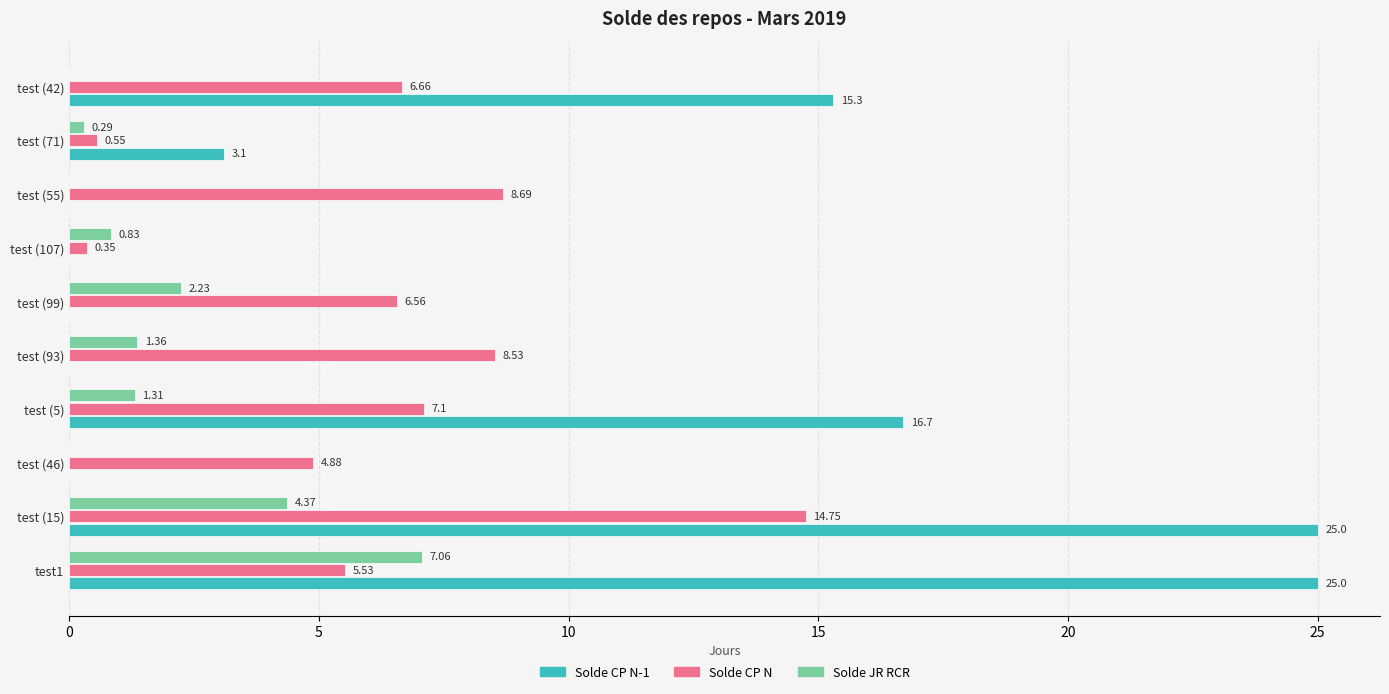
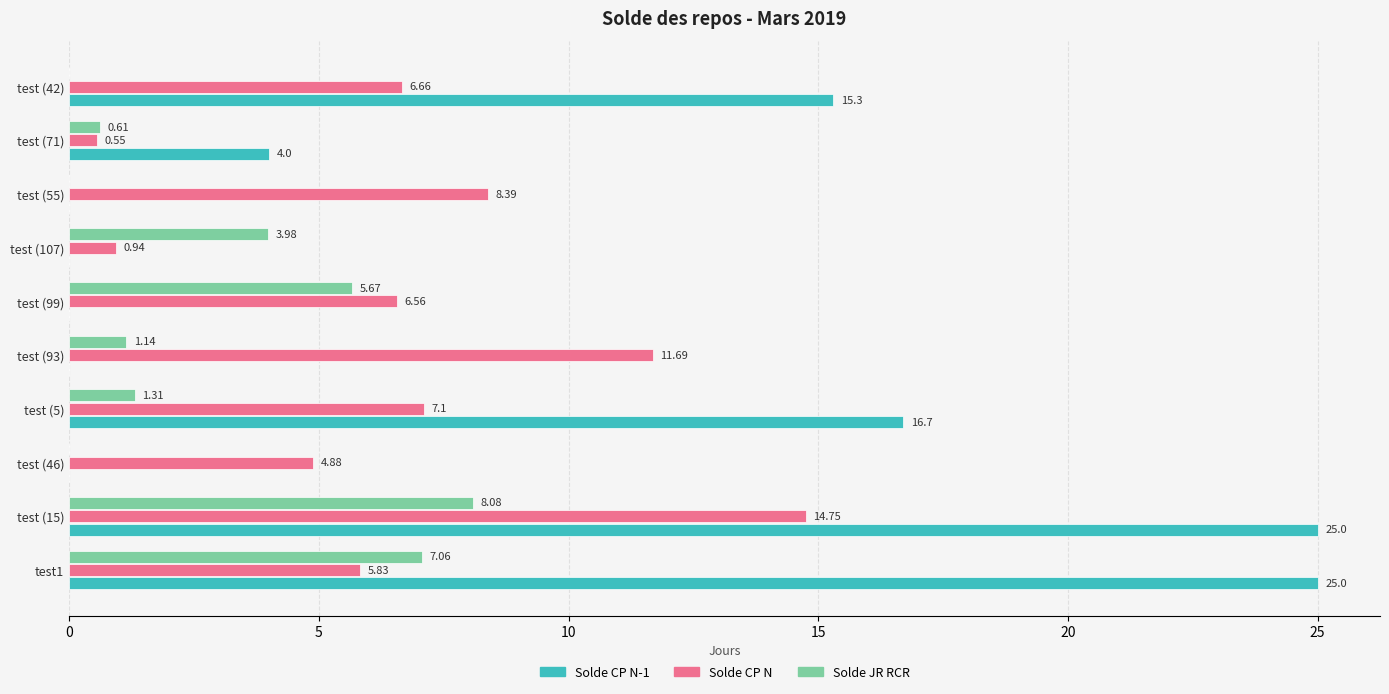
Solde JR RCR, test (71): 0.29 -> 0.61
Solde CP N-1, test (71): 3.1 -> 4.0
Solde CP N, test (55): 8.69 -> 8.39
Solde JR RCR, test (107): 0.83 -> 3.98
Solde CP N, test (107): 0.35 -> 0.94
Solde JR RCR, test (99): 2.23 -> 5.67
Solde JR RCR, test (93): 1.36 -> 1.14
Solde CP N, test (93): 8.53 -> 11.69
Solde JR RCR, test (15): 4.37 -> 8.08
Solde CP N, test1: 5.53 -> 5.83
